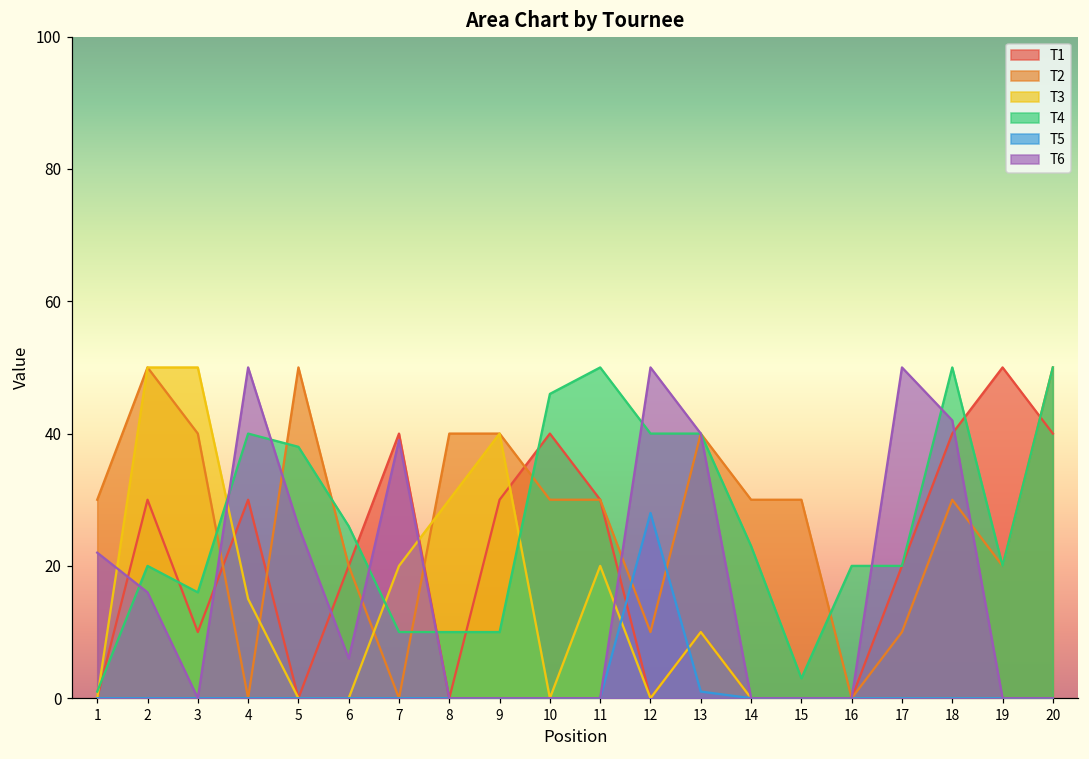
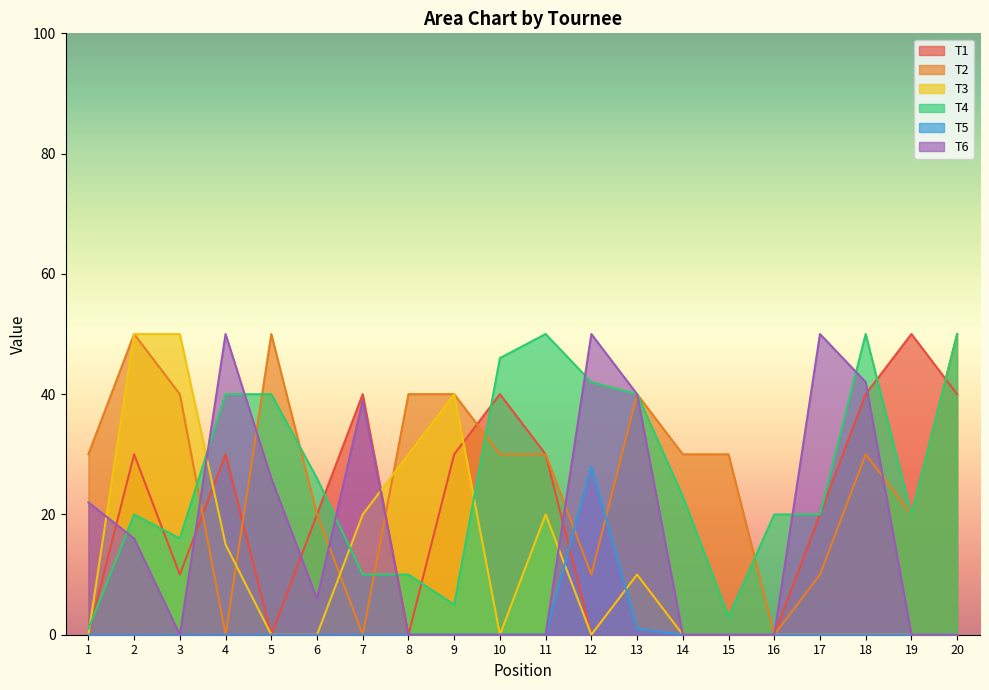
T4, 5: 38 -> 40
T4, 9: 10 -> 5
T4, 12: 40 -> 42
